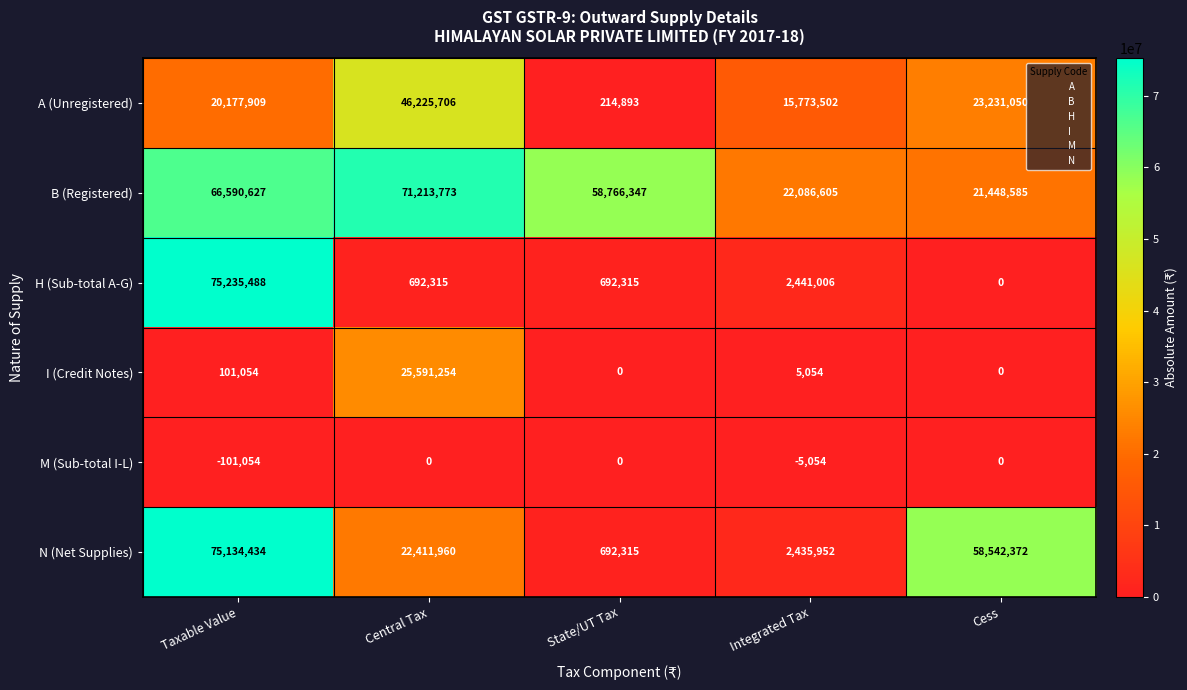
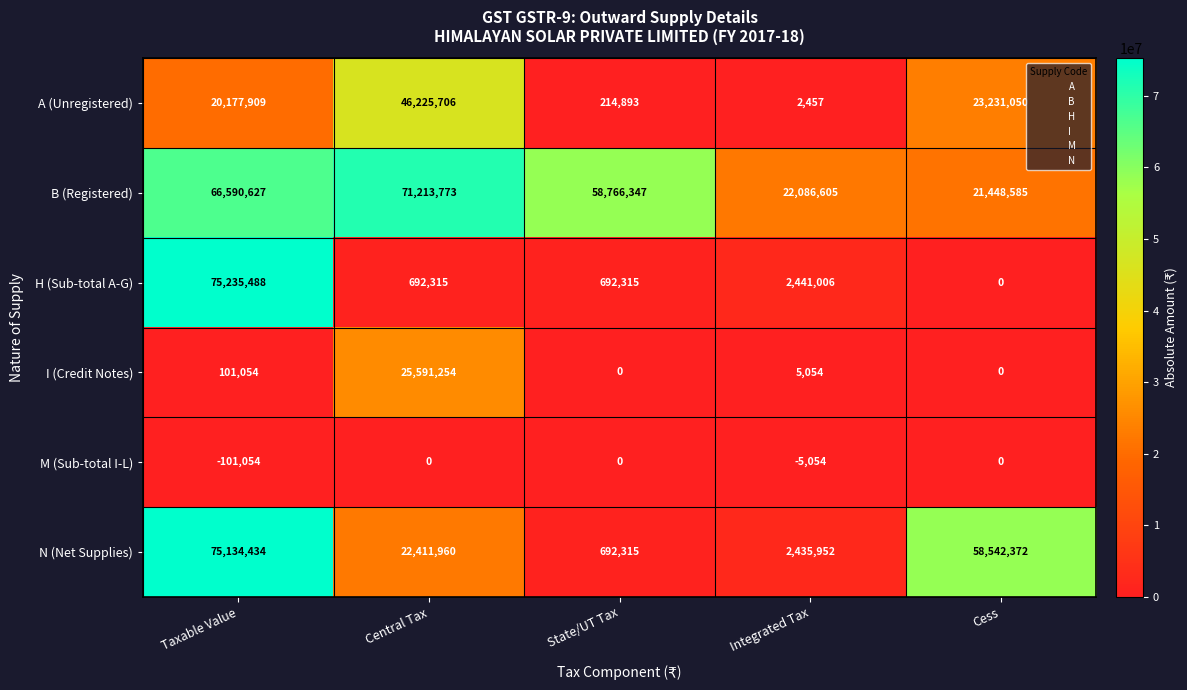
A (Unregistered), Integrated Tax: 15,773,502 -> 2,457
